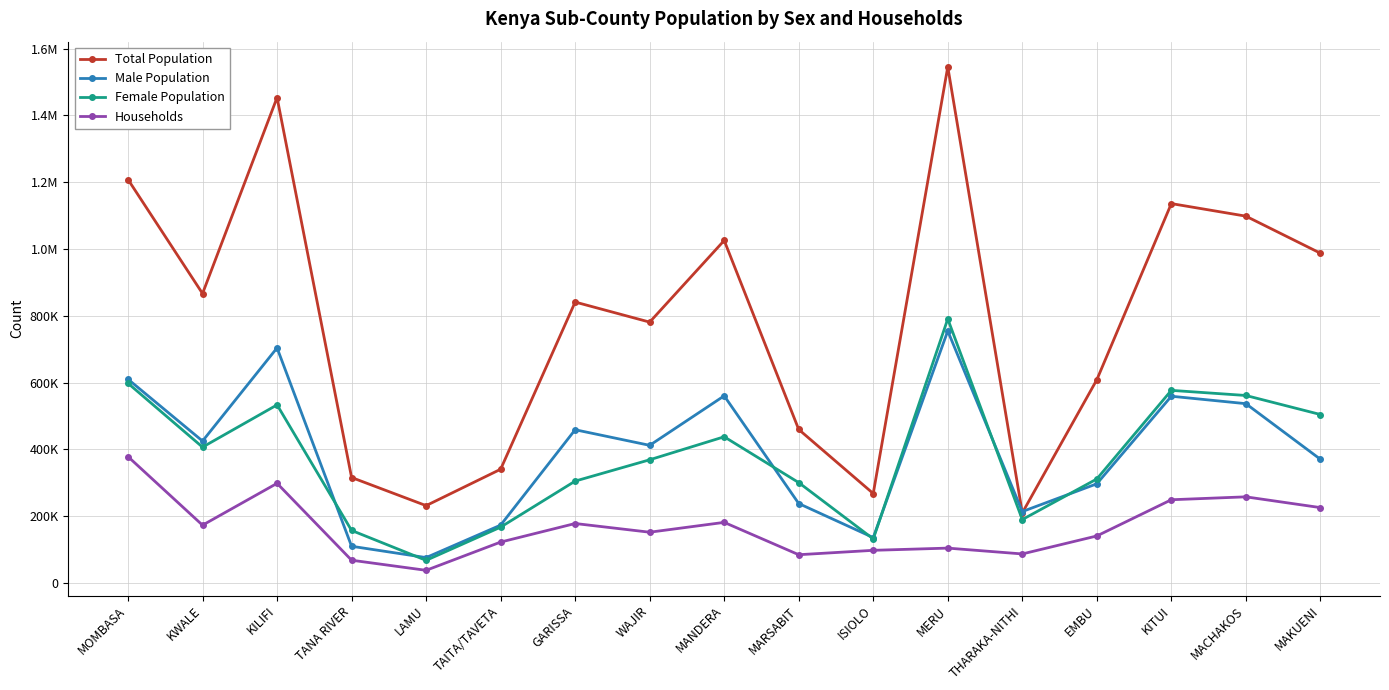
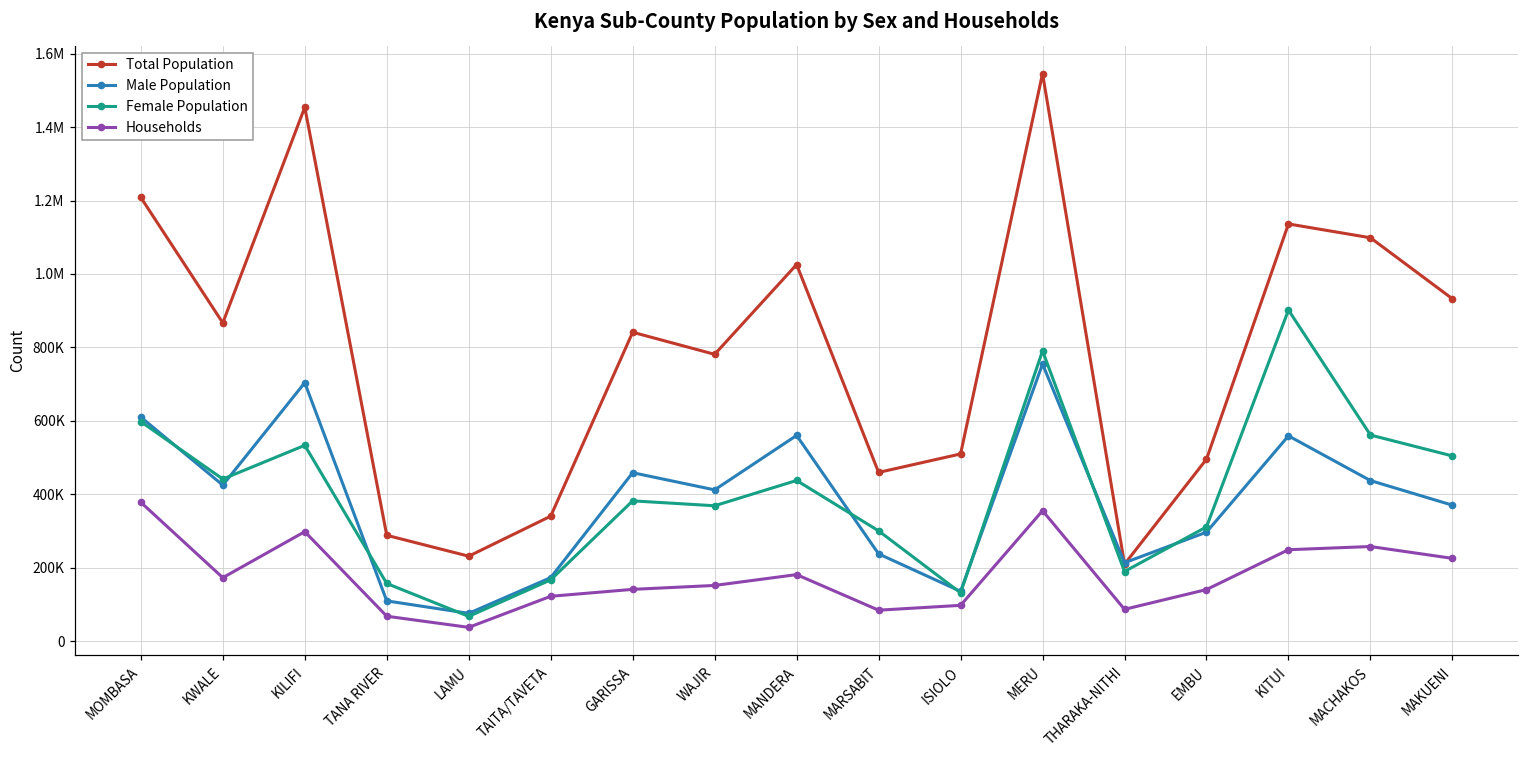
Female Population, KWALE: 410000 -> 440000
Total Population, TANA RIVER: 320000 -> 290000
Female Population, GARISSA: 310000 -> 380000
Households, GARISSA: 180000 -> 140000
Total Population, ISIOLO: 270000 -> 510000
Households, MERU: 100000 -> 360000
Total Population, EMBU: 610000 -> 500000
Female Population, KITUI: 580000 -> 900000
Male Population, MACHAKOS: 540000 -> 440000
Total Population, MAKUENI: 990000 -> 930000
